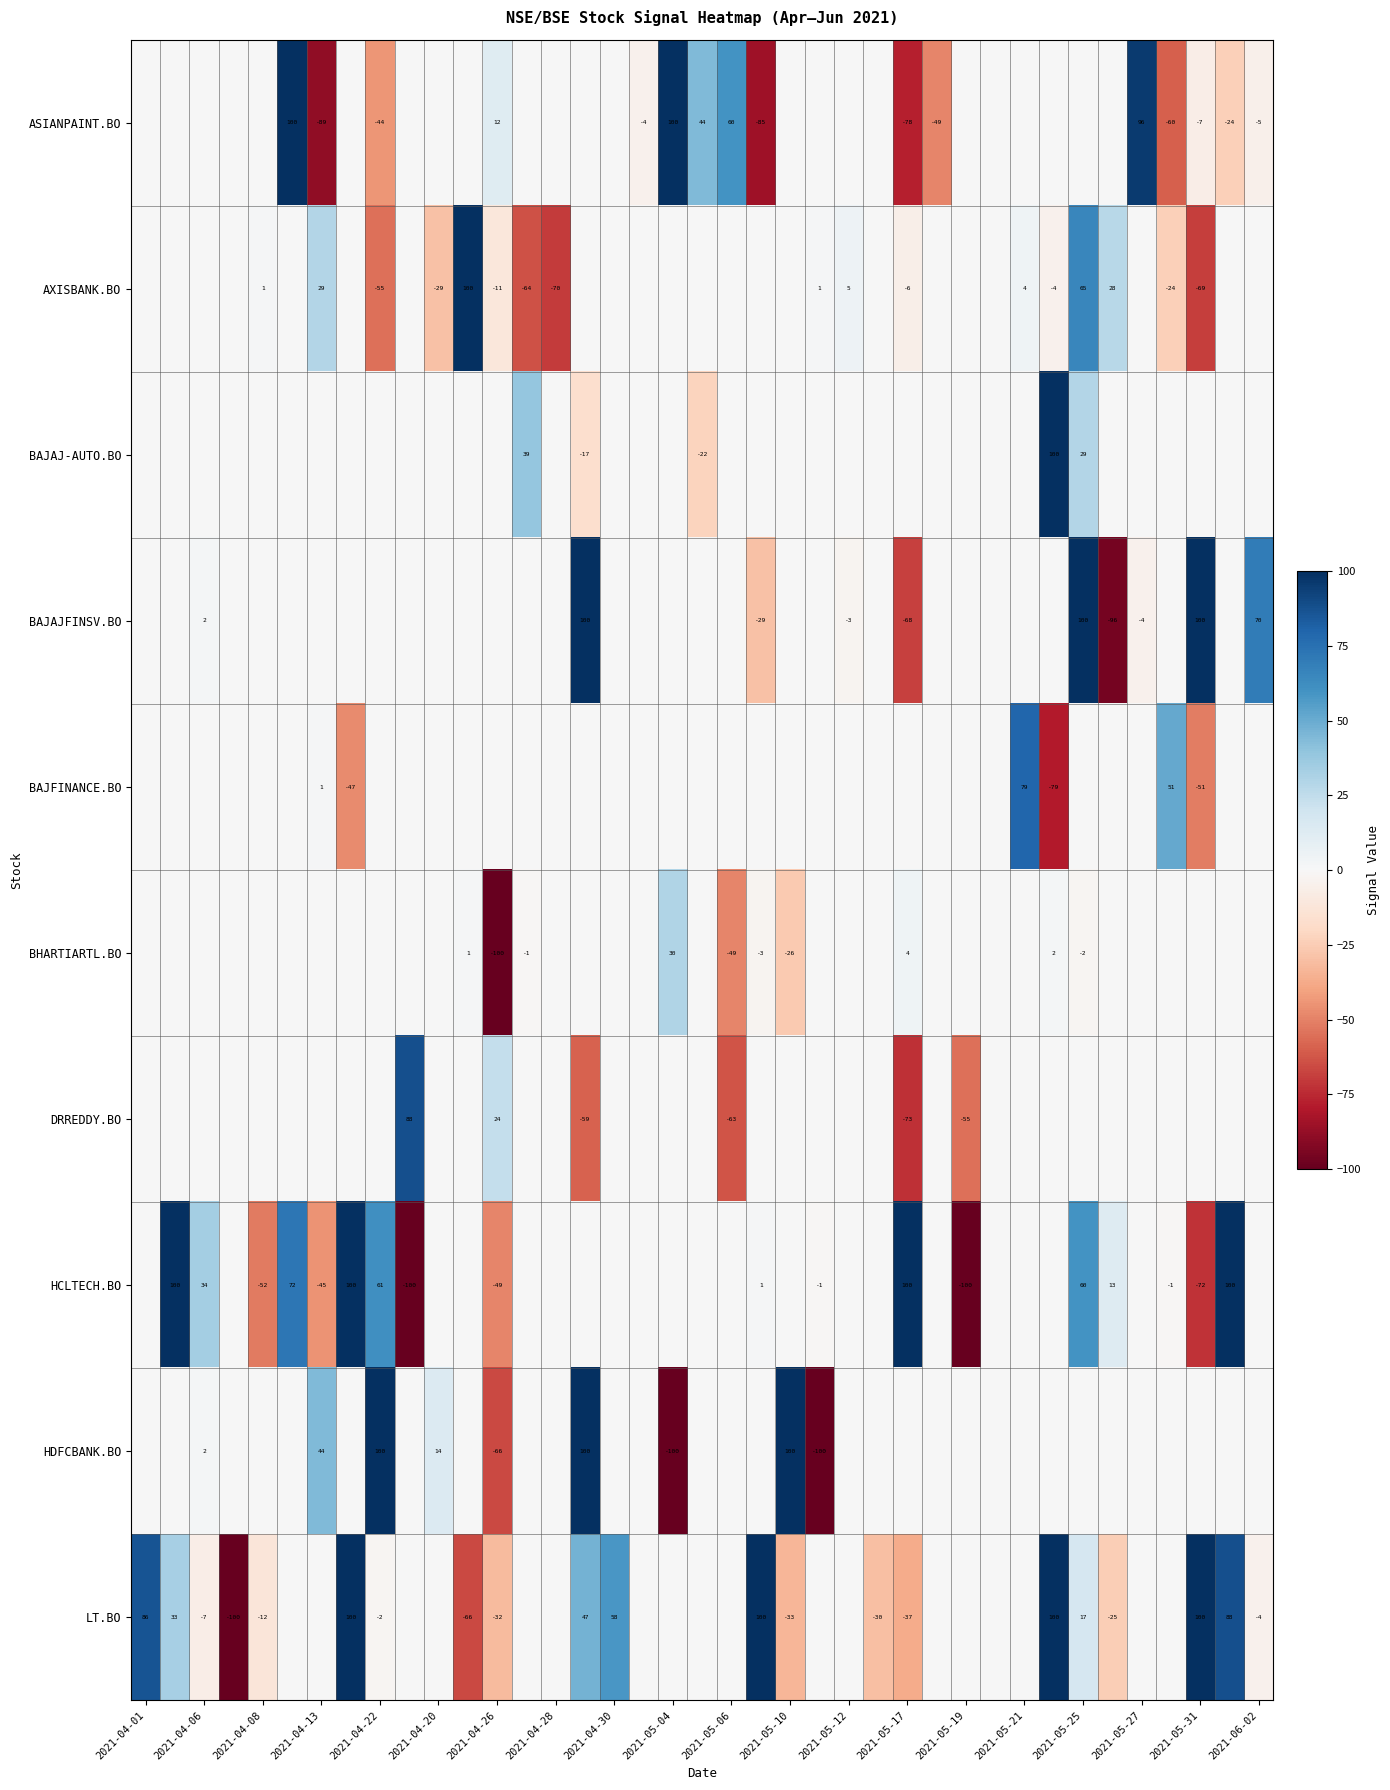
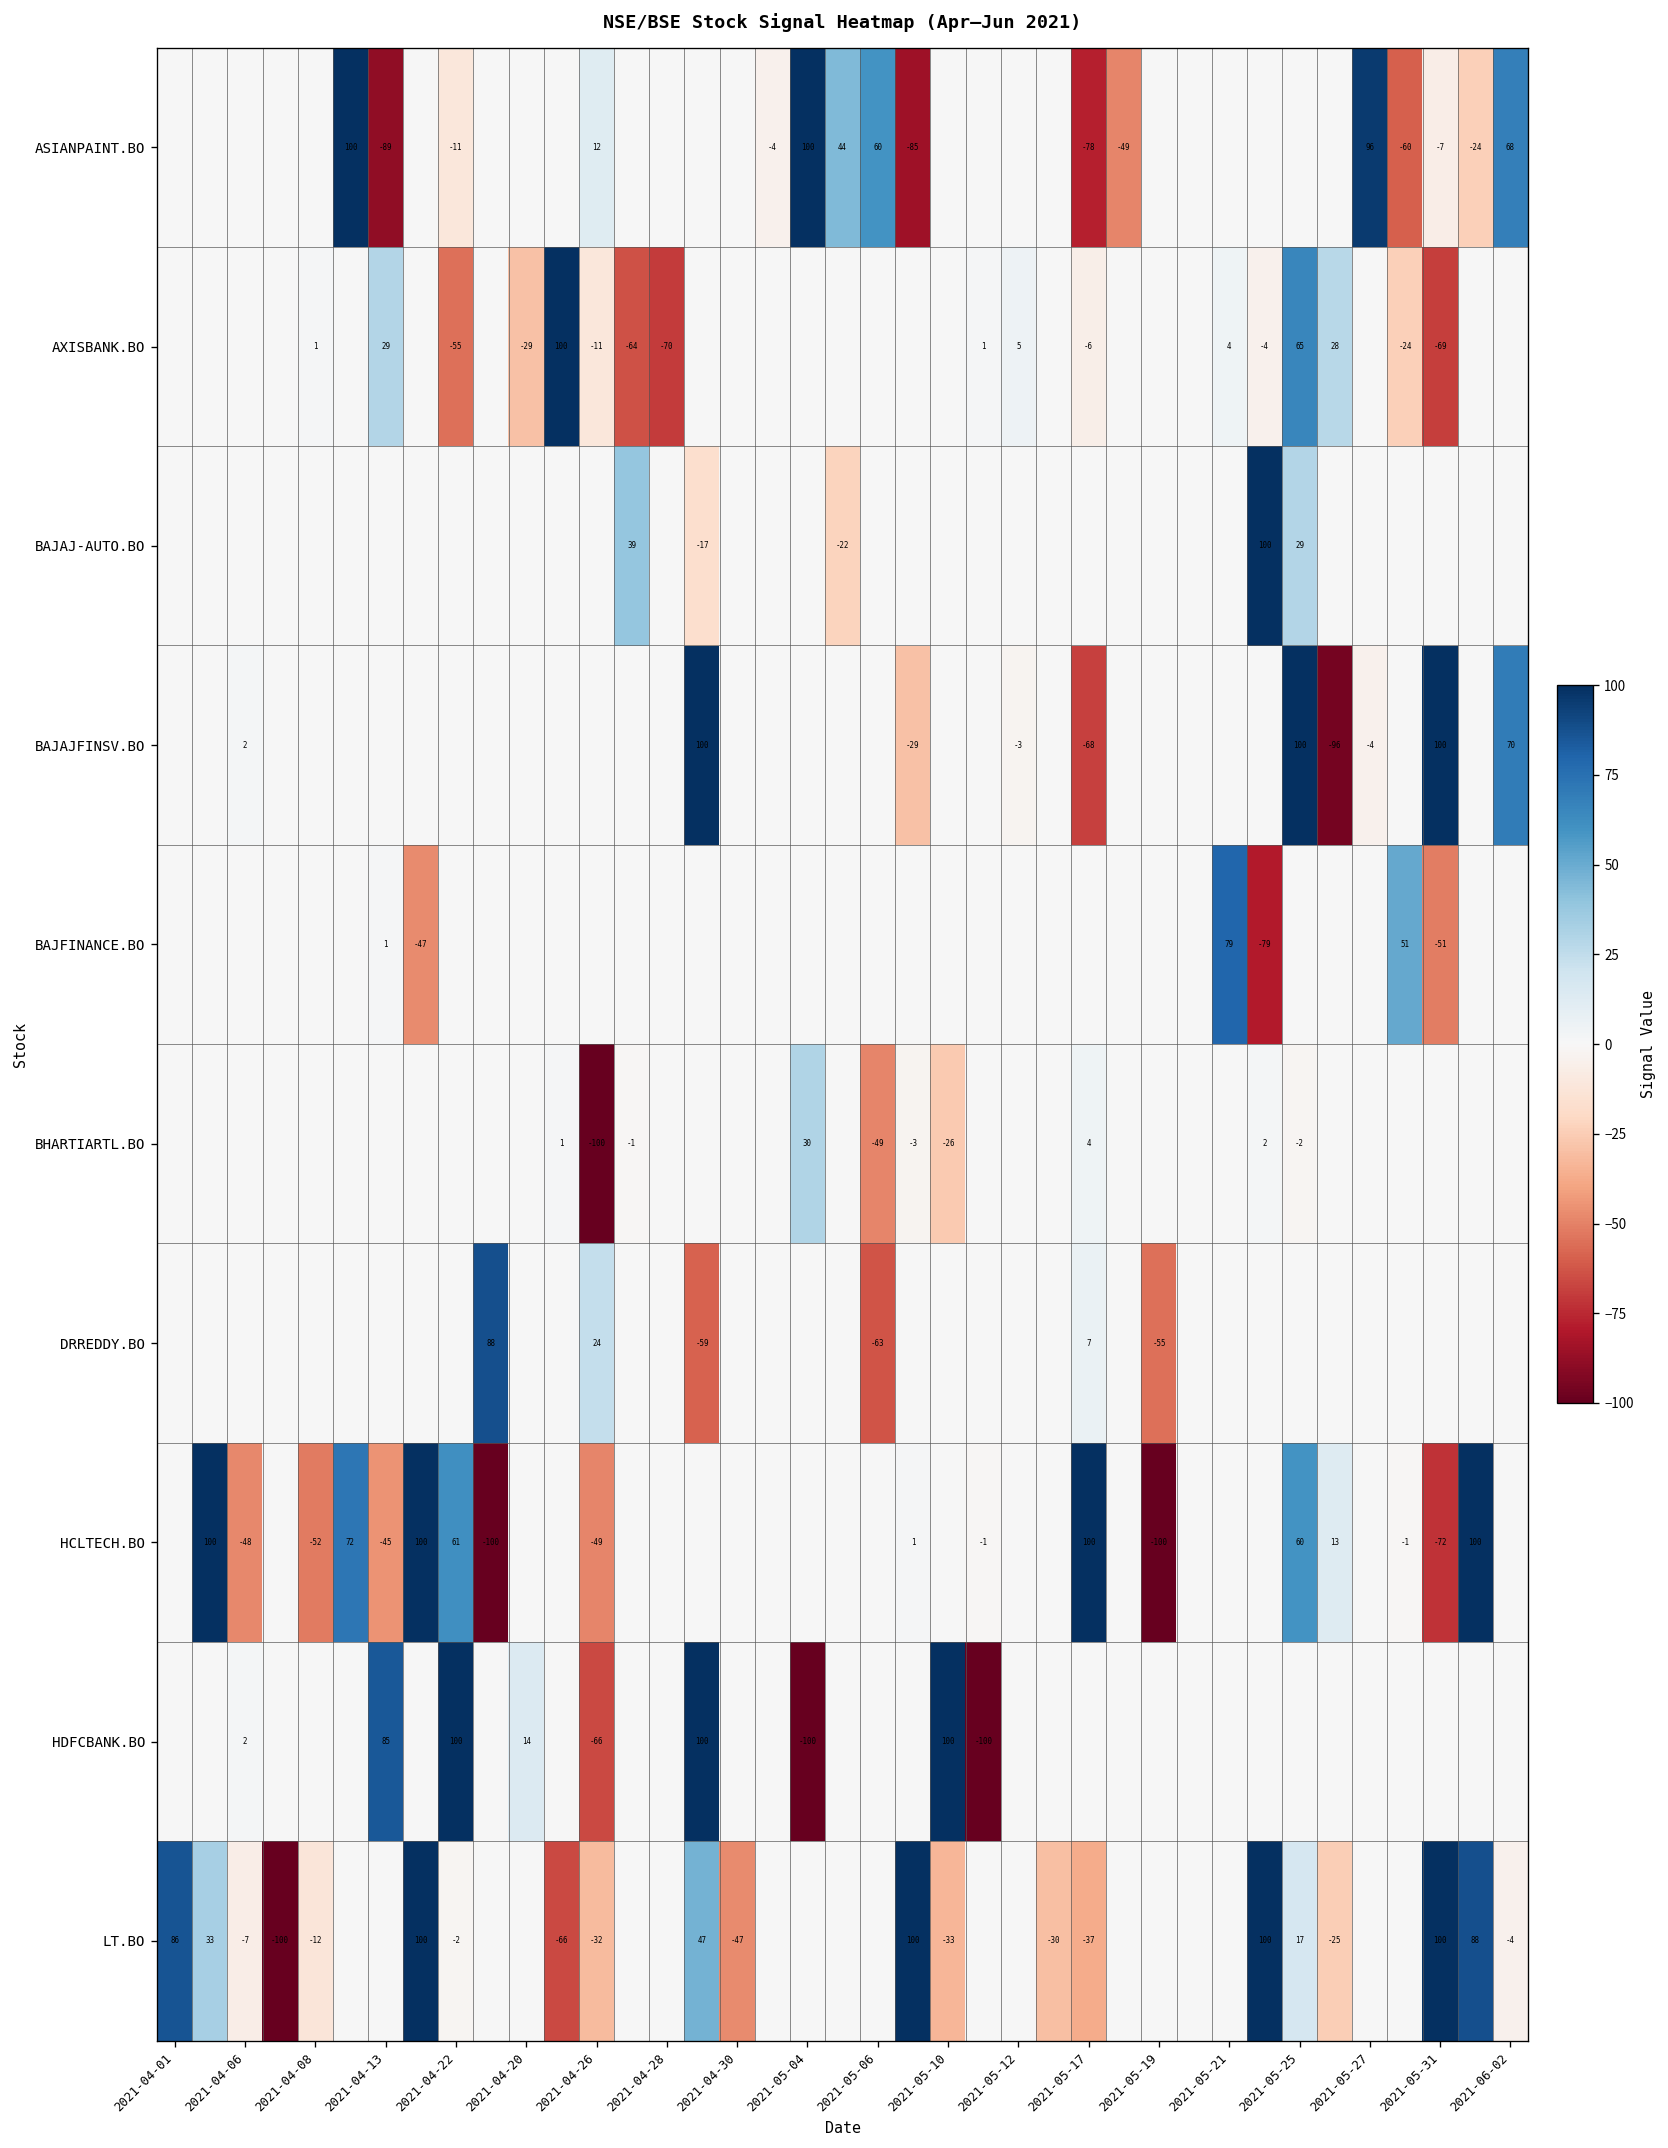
ASIANPAINT.BO, 2021-04-22: -44 -> -11
ASIANPAINT.BO, 2021-06-02: -5 -> 68
DRREDDY.BO, 2021-05-17: -73 -> 7
HCLTECH.BO, 2021-04-06: 34 -> -48
HDFCBANK.BO, 2021-04-13: 44 -> 85
LT.BO, 2021-04-30: 58 -> -47
